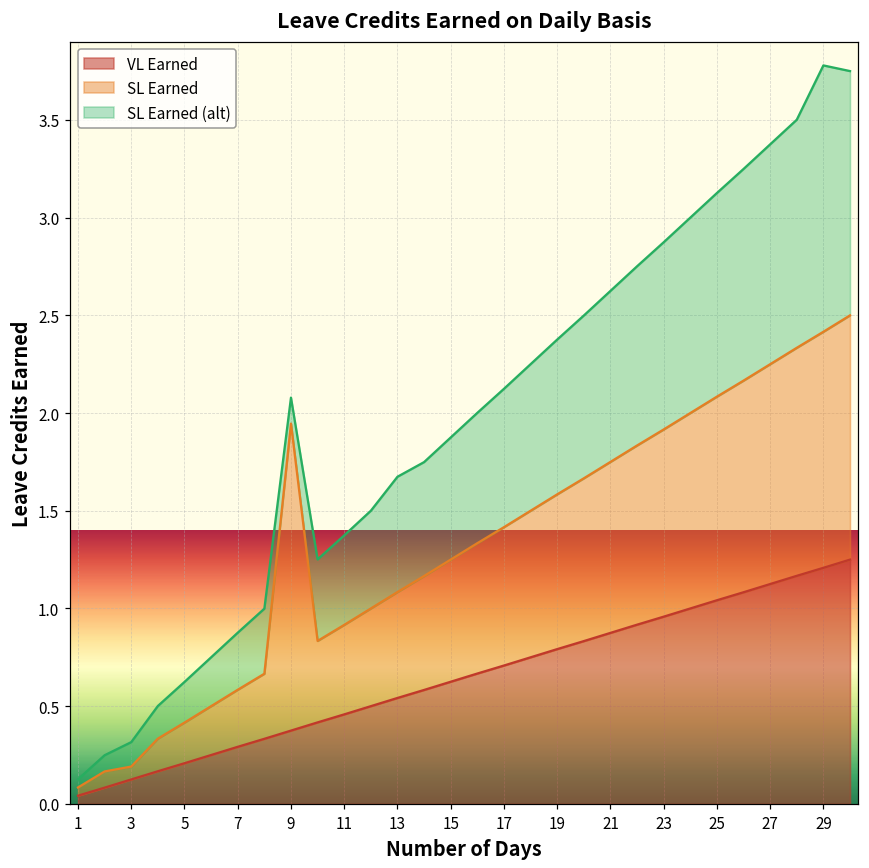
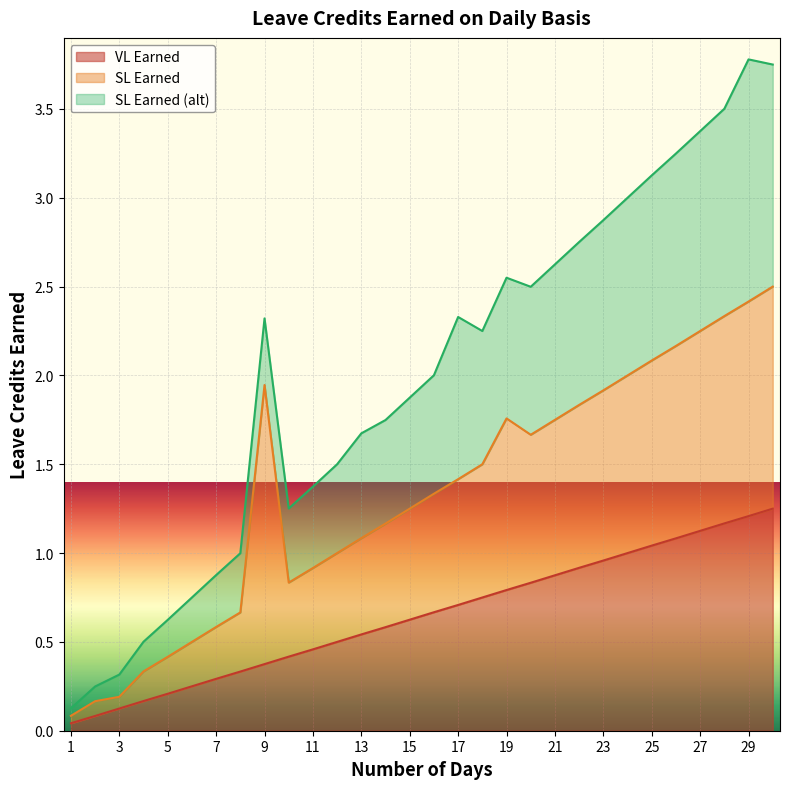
SL Earned (alt), 9: 0.13 -> 0.37
SL Earned (alt), 17: 0.71 -> 0.91
SL Earned, 19: 0.79 -> 0.97
